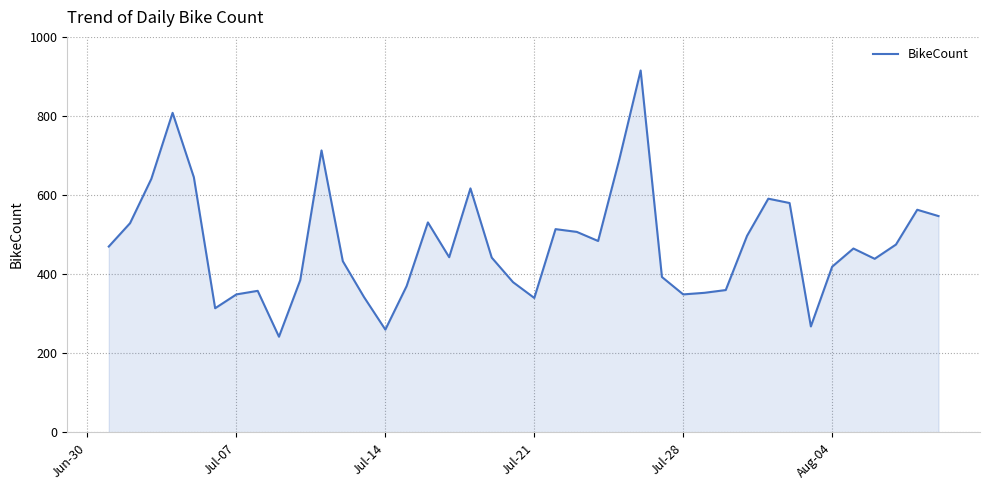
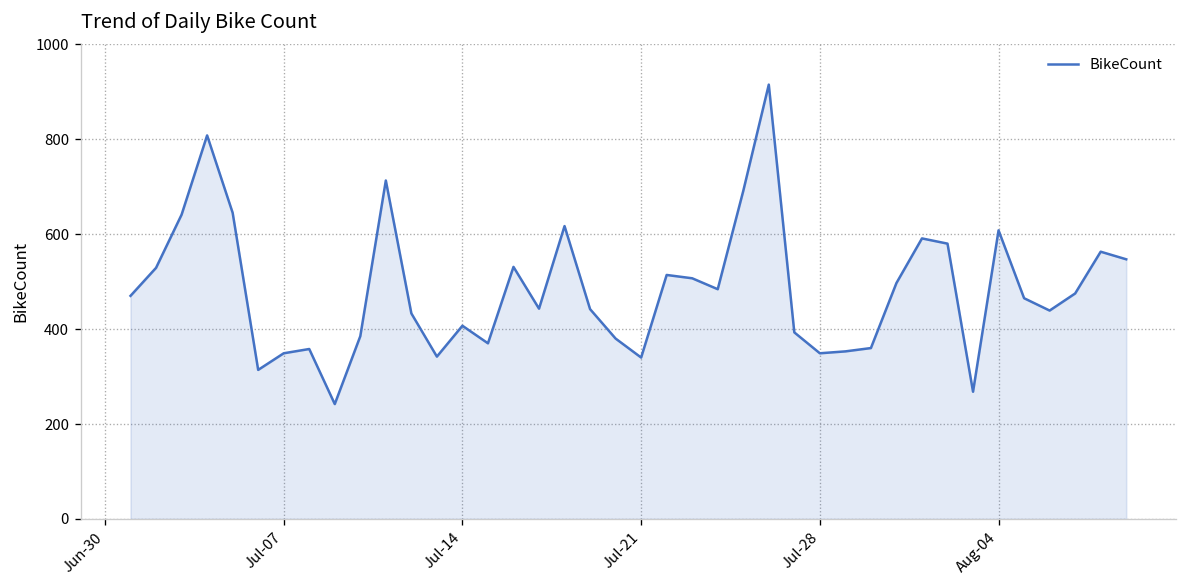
Jul-14: 260 -> 410
Aug-04: 420 -> 610
